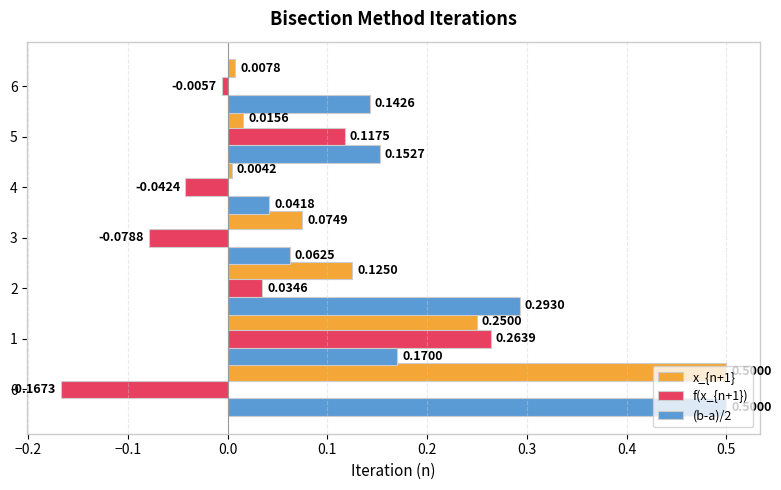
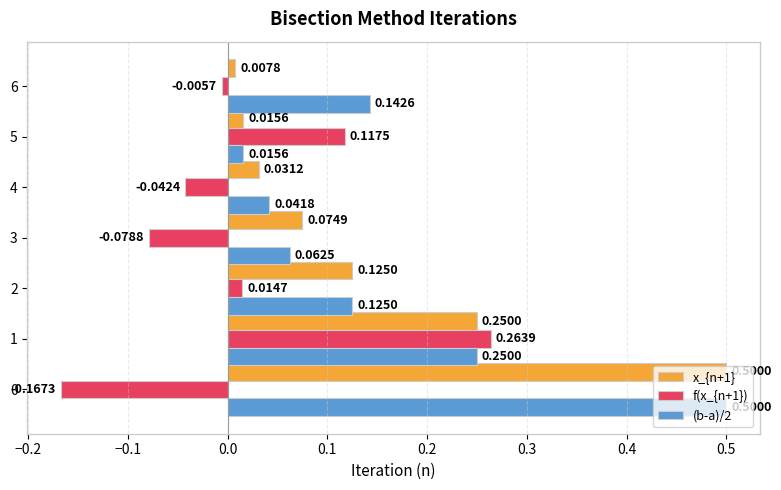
(b-a)/2, 5: 0.1527 -> 0.0156
x_{n+1}, 4: 0.0042 -> 0.0312
f(x_{n+1}), 2: 0.0346 -> 0.0147
(b-a)/2, 2: 0.2930 -> 0.1250
(b-a)/2, 1: 0.1700 -> 0.2500
